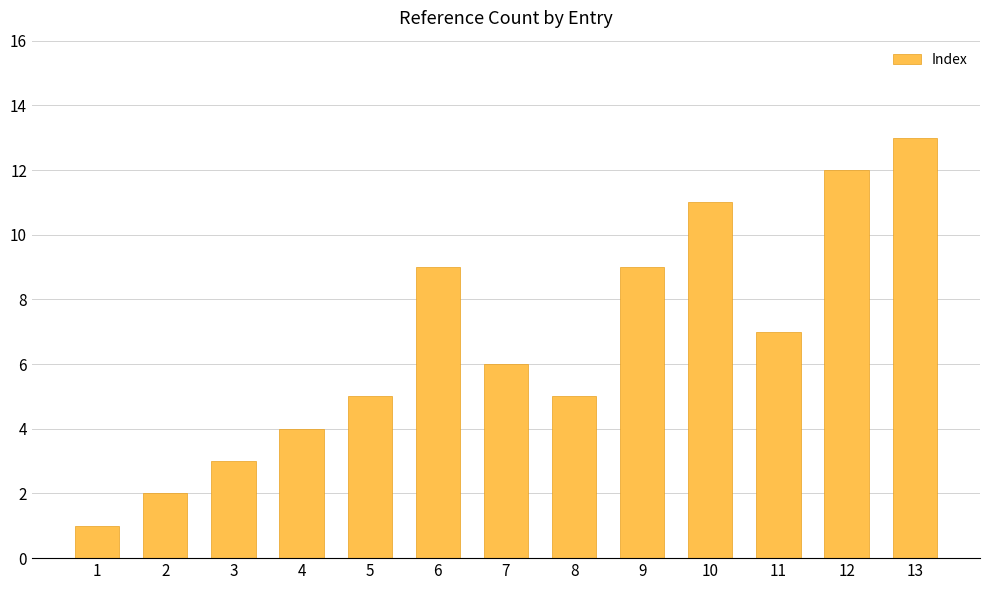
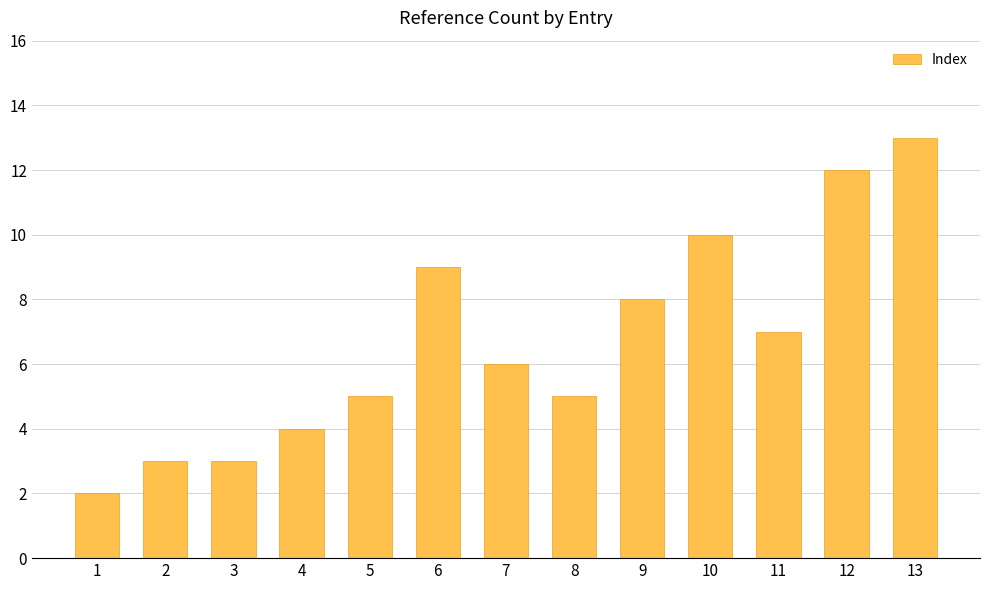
1: 1 -> 2
2: 2 -> 3
9: 9 -> 8
10: 11 -> 10
